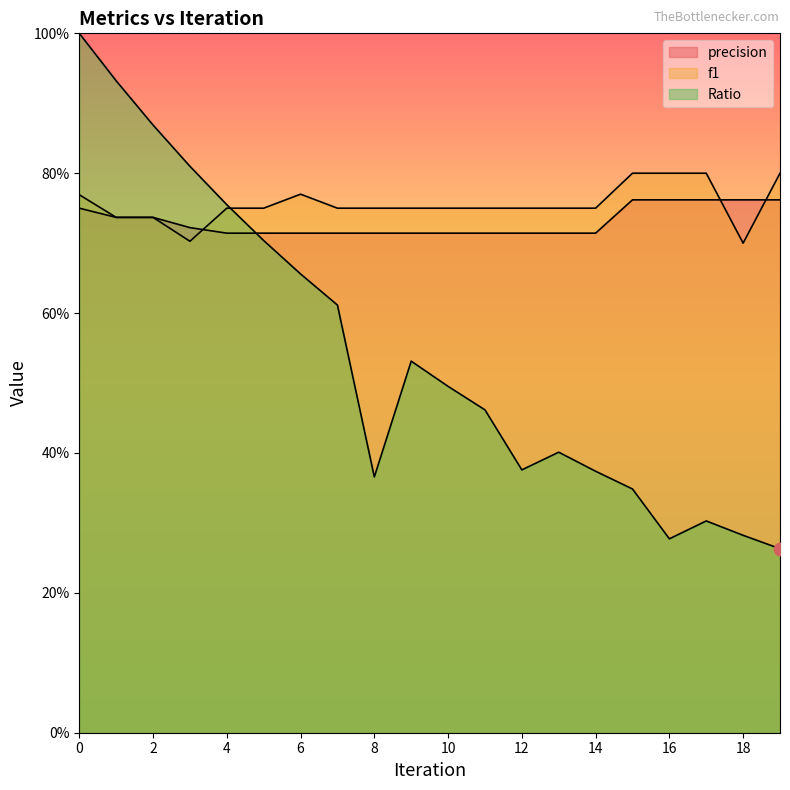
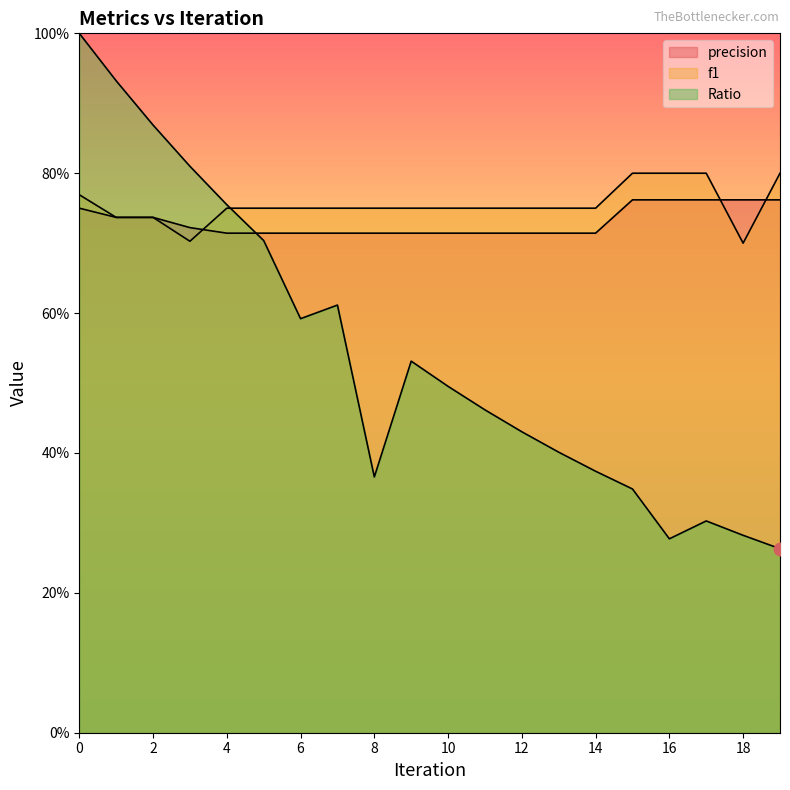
f1, 6: 77% -> 75%
Ratio, 6: 66% -> 59%
Ratio, 12: 38% -> 43%
